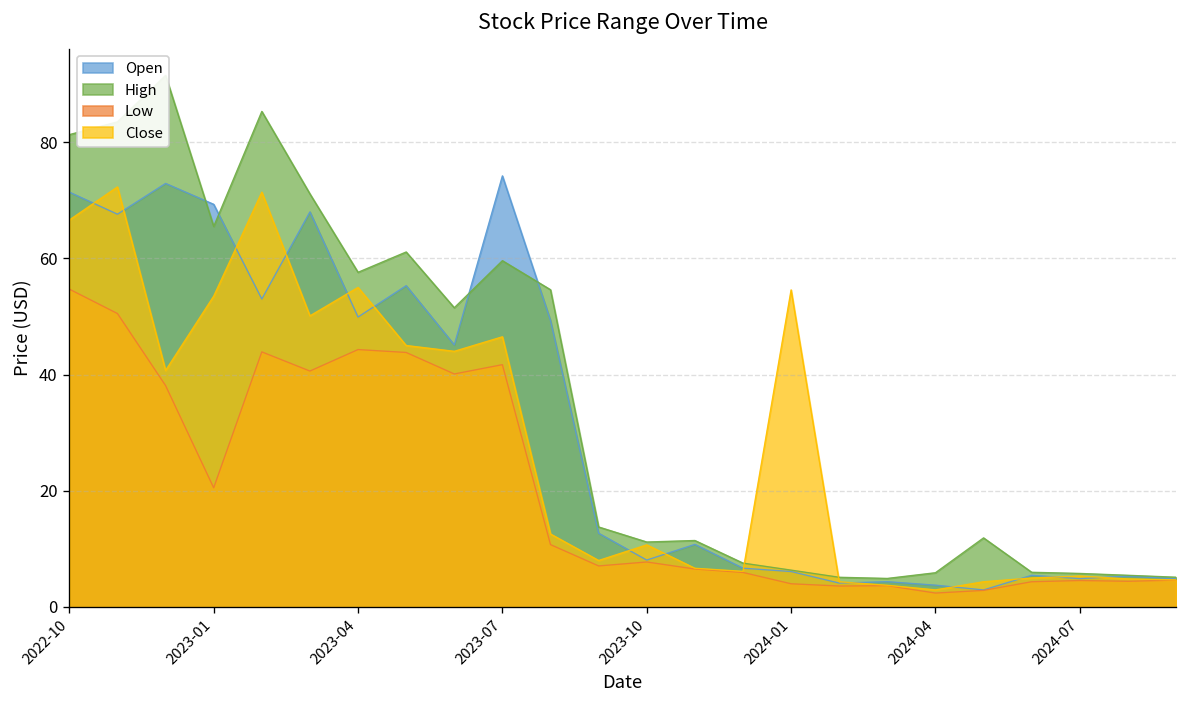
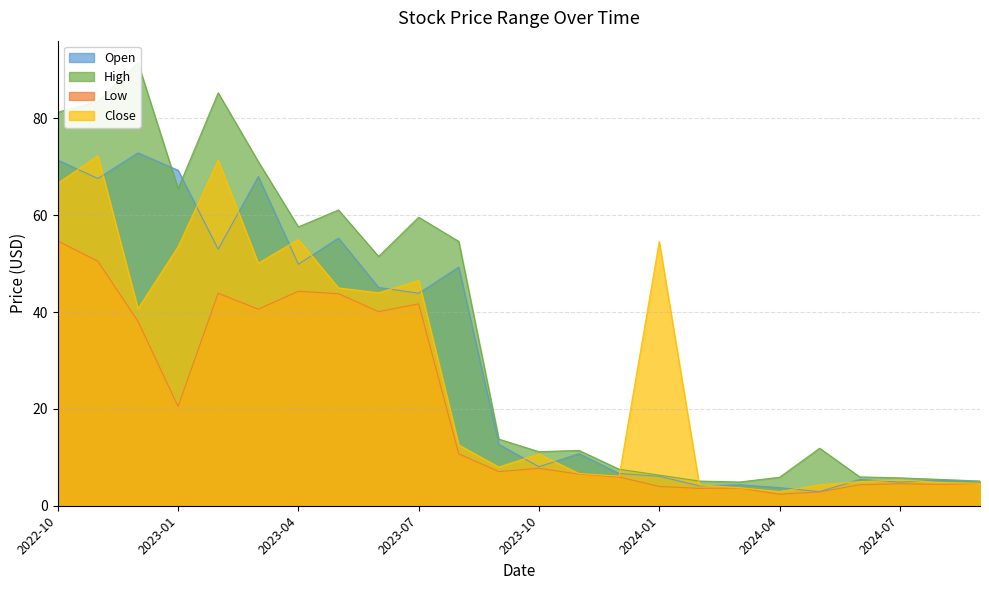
Open, 2023-07: 74 -> 44
